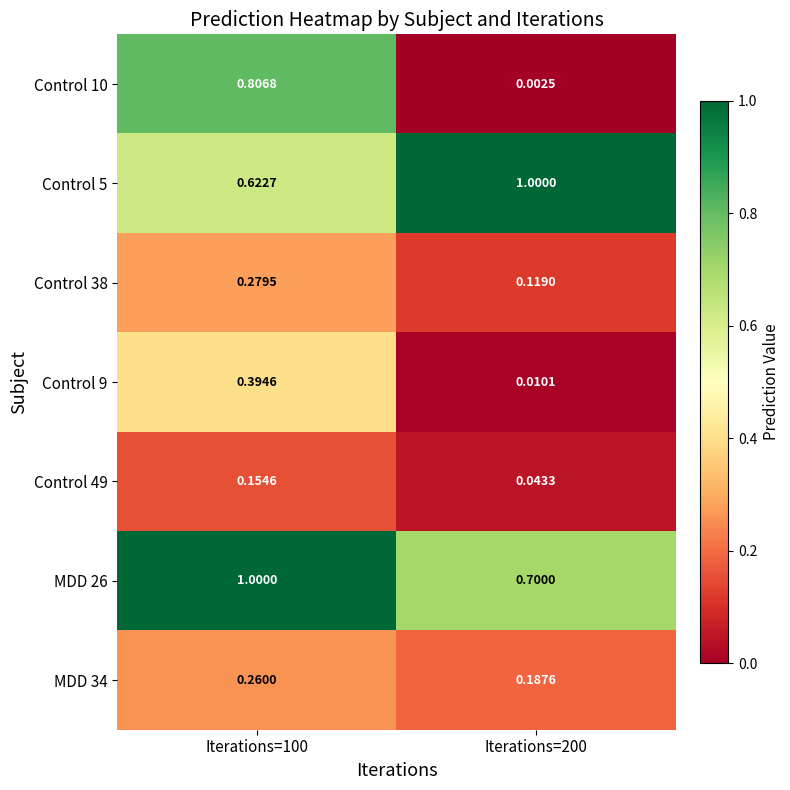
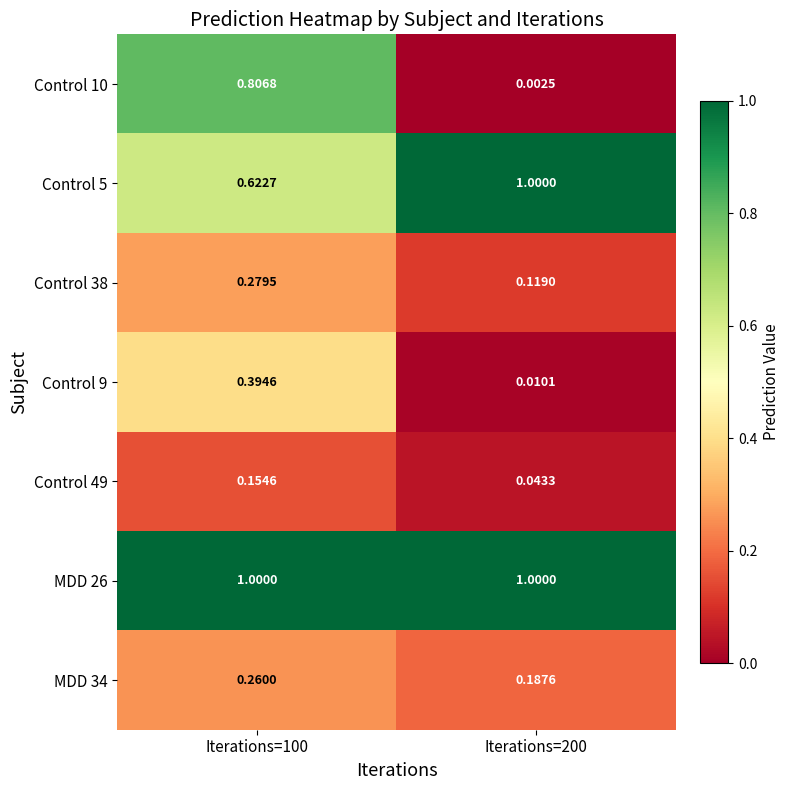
MDD 26, Iterations=200: 0.7000 -> 1.0000
